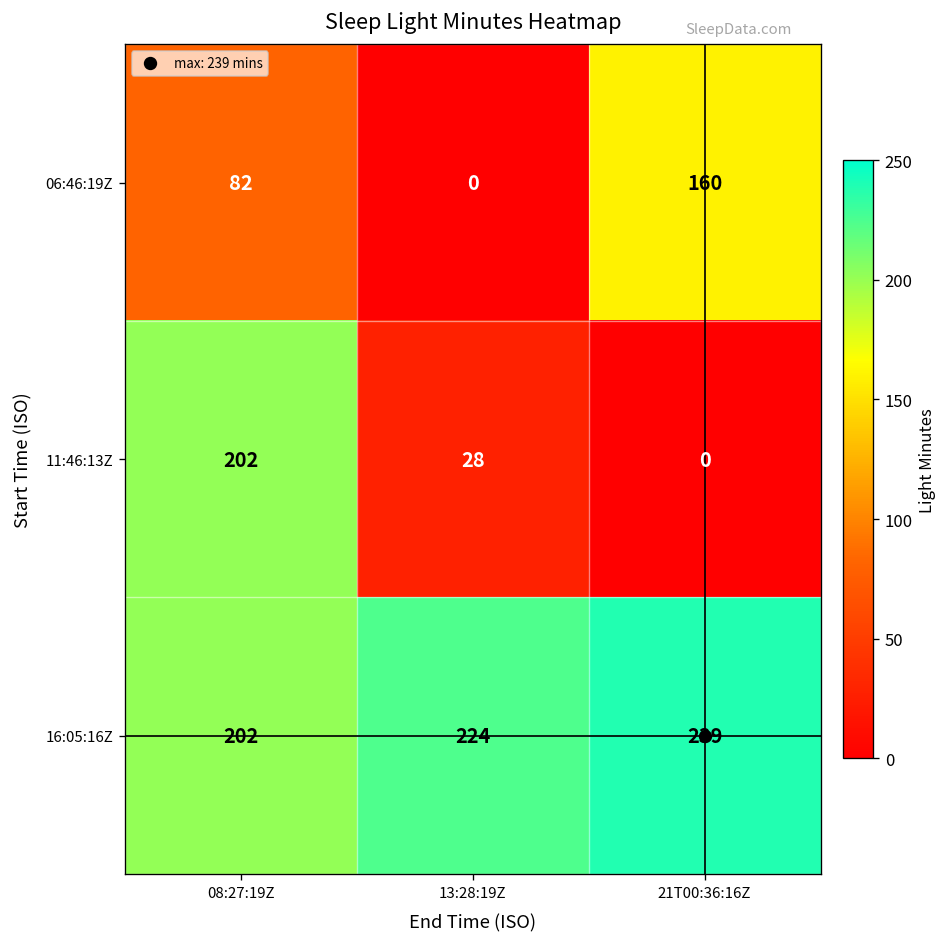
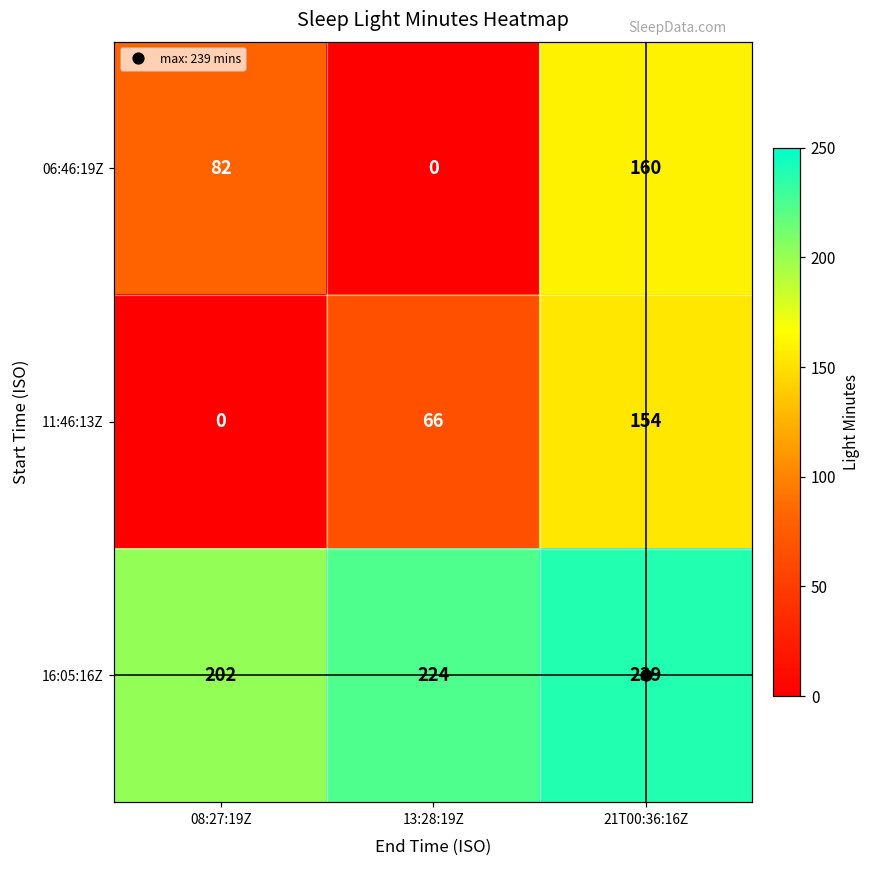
11:46:13Z, 08:27:19Z: 202 -> 0
11:46:13Z, 13:28:19Z: 28 -> 66
11:46:13Z, 21T00:36:16Z: 0 -> 154
